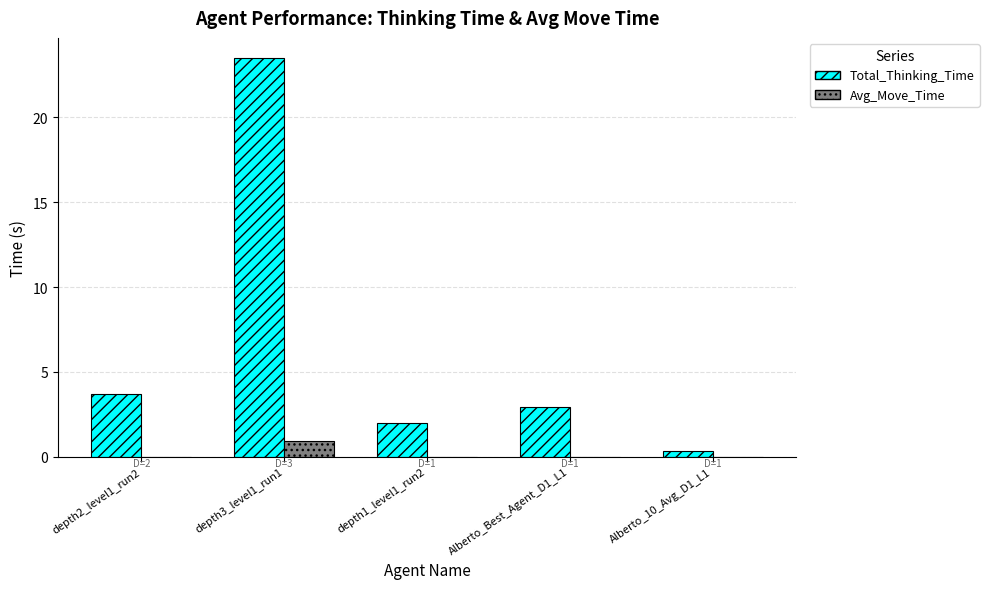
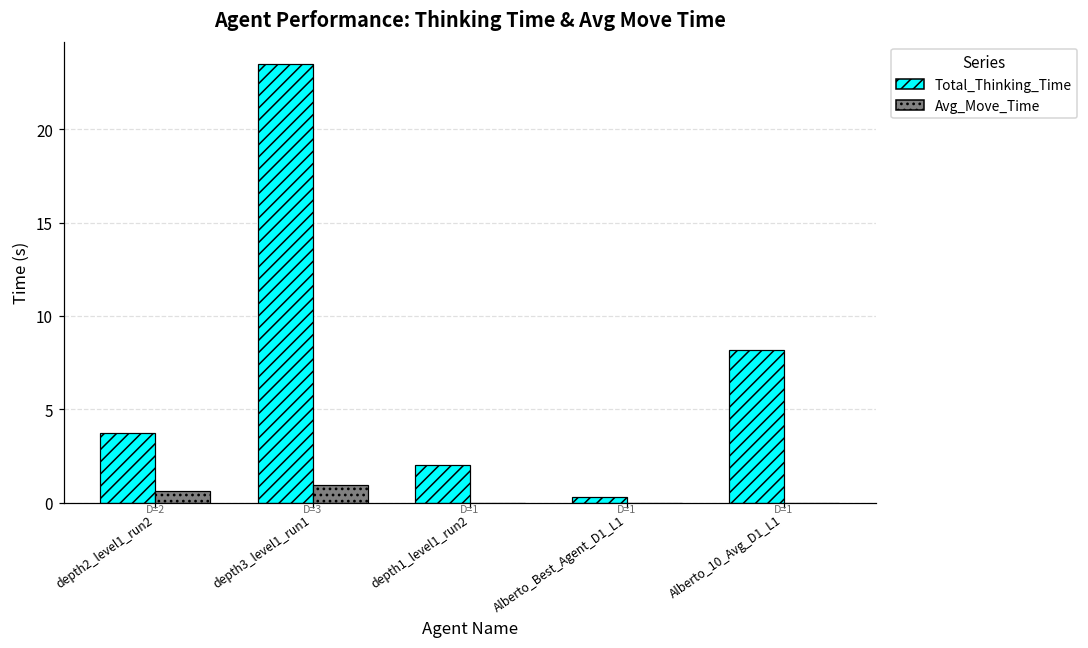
Avg_Move_Time, depth2_level1_run2: 0.0 -> 0.6
Total_Thinking_Time, Alberto_Best_Agent_D1_L1: 2.9 -> 0.3
Total_Thinking_Time, Alberto_10_Avg_D1_L1: 0.3 -> 8.2
